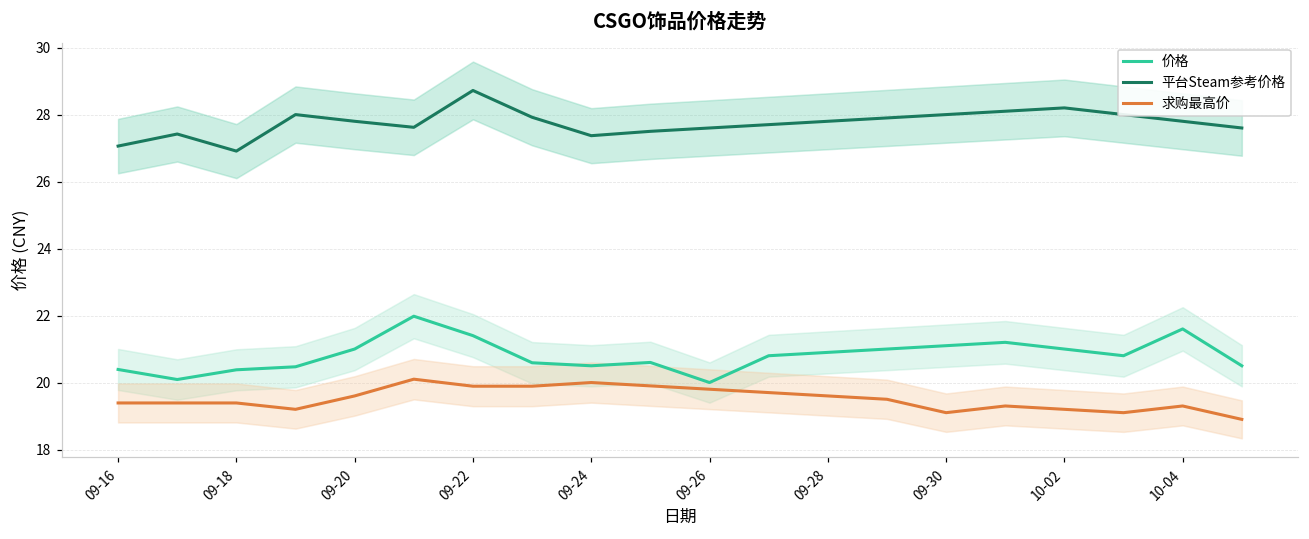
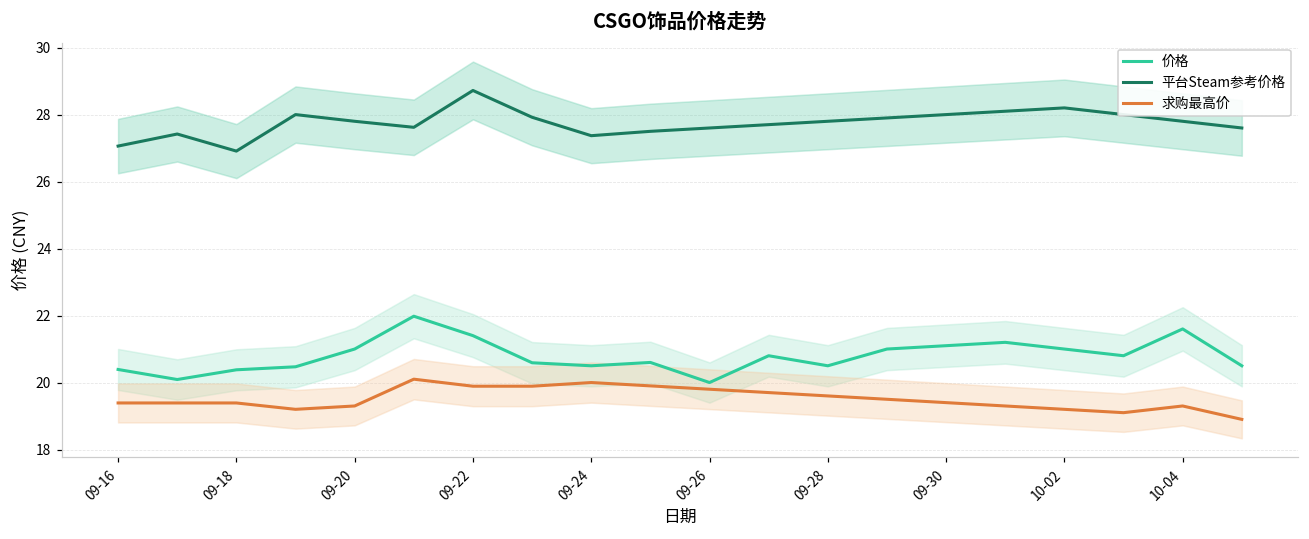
求购最高价, 09-20: 19.6 -> 19.3
价格, 09-28: 20.9 -> 20.5
求购最高价, 09-30: 19.1 -> 19.4
